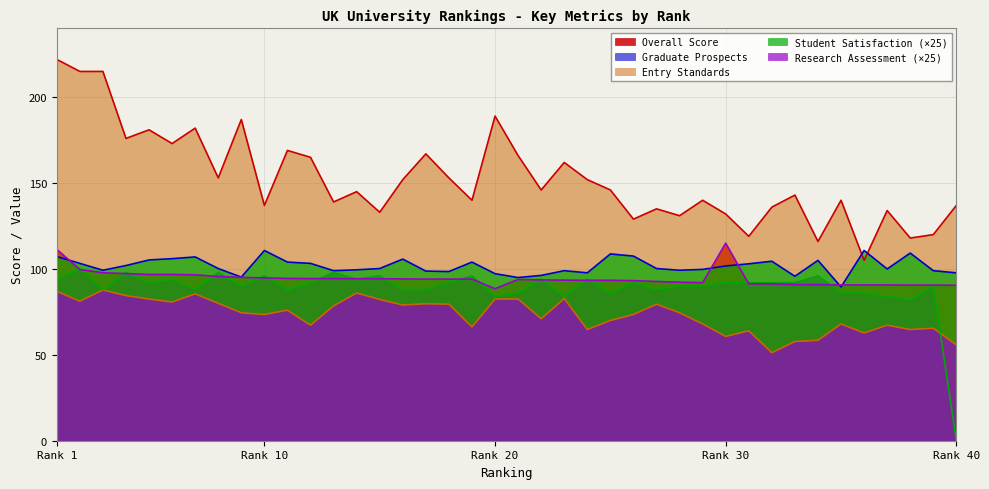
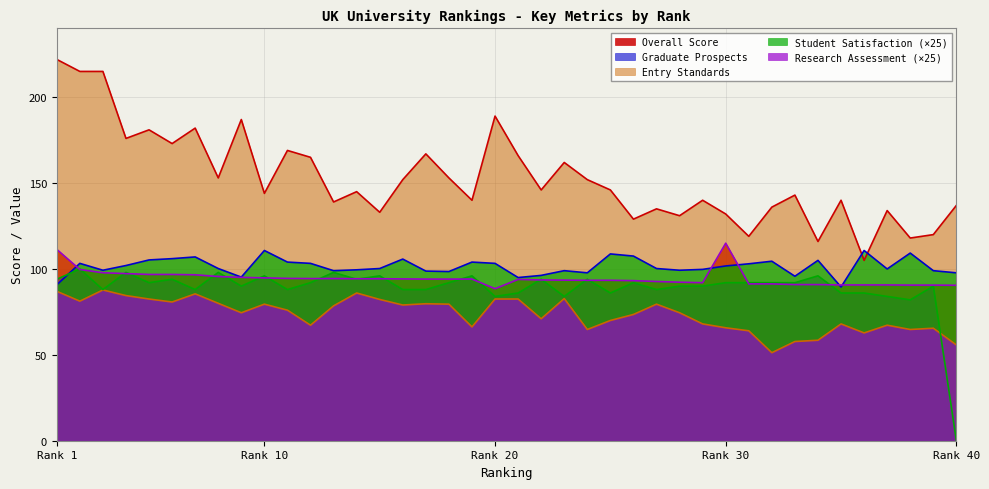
Student Satisfaction (×25), Rank 1: 107 -> 91
Entry Standards, Rank 10: 137 -> 144
Research Assessment (×25), Rank 10: 74 -> 80
Student Satisfaction (×25), Rank 20: 97 -> 103
Research Assessment (×25), Rank 30: 61 -> 66
